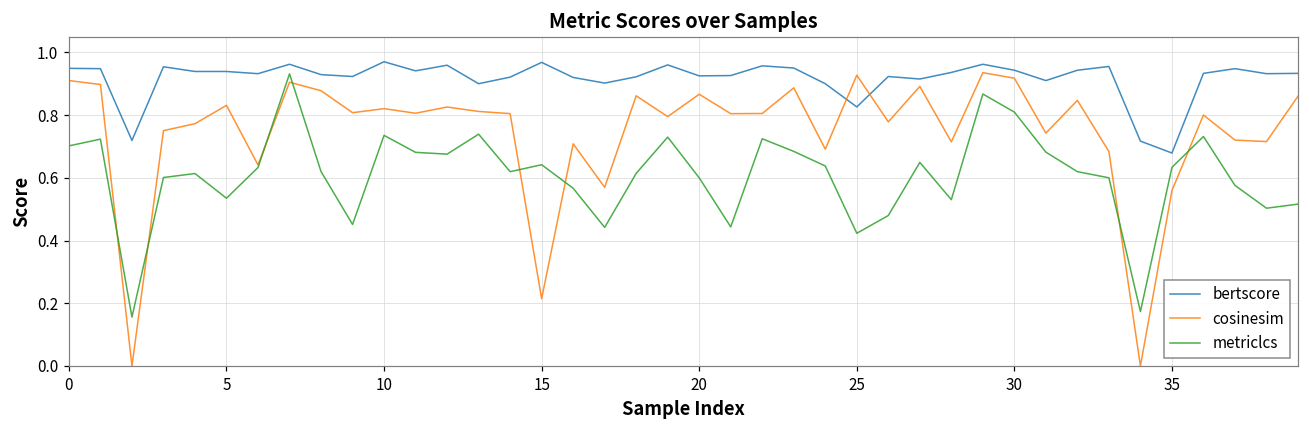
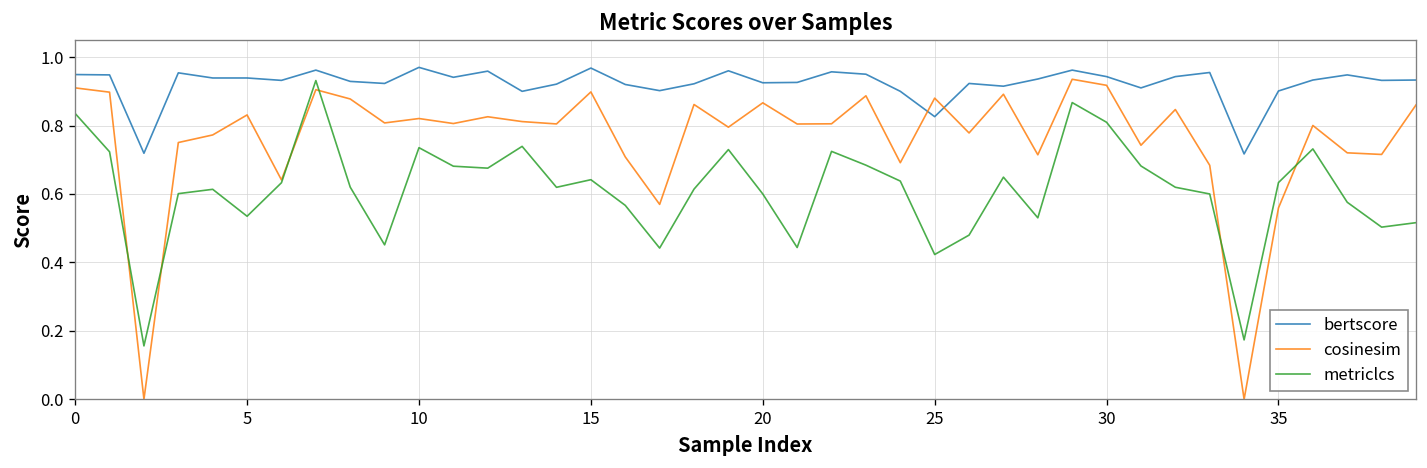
metriclcs, 0: 0.70 -> 0.84
cosinesim, 15: 0.21 -> 0.90
cosinesim, 25: 0.93 -> 0.88
bertscore, 35: 0.68 -> 0.90
